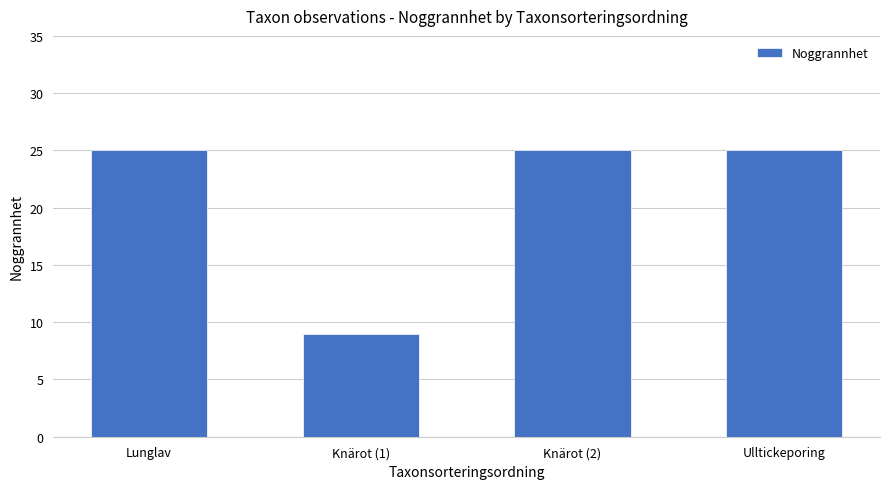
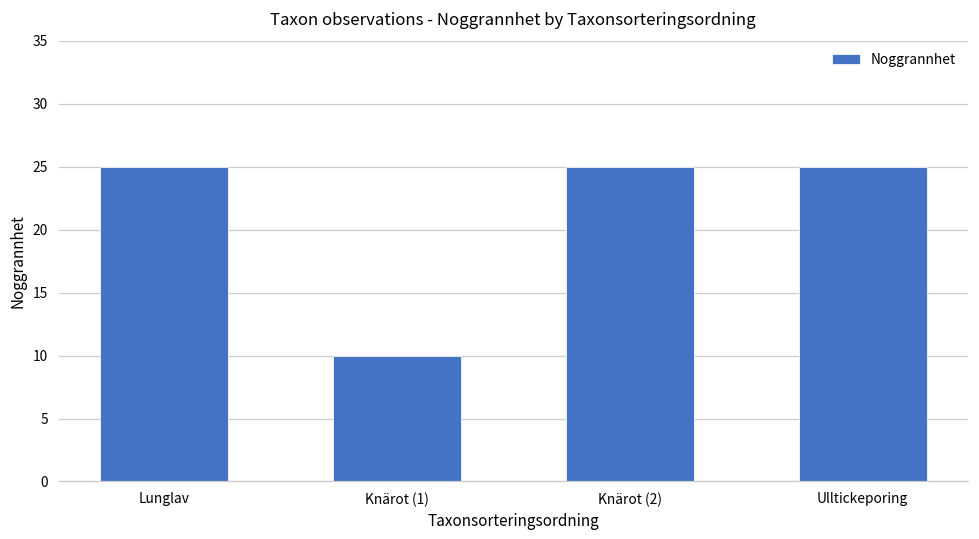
Knärot (1): 9 -> 10
